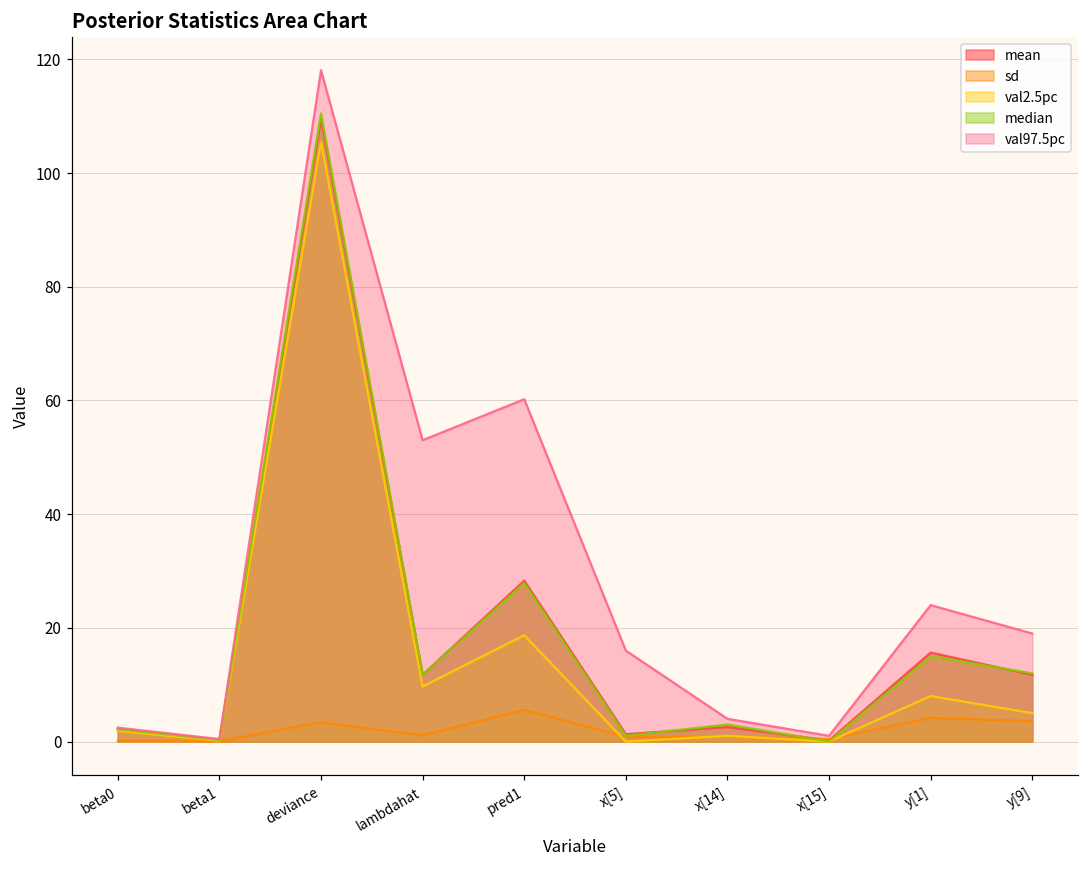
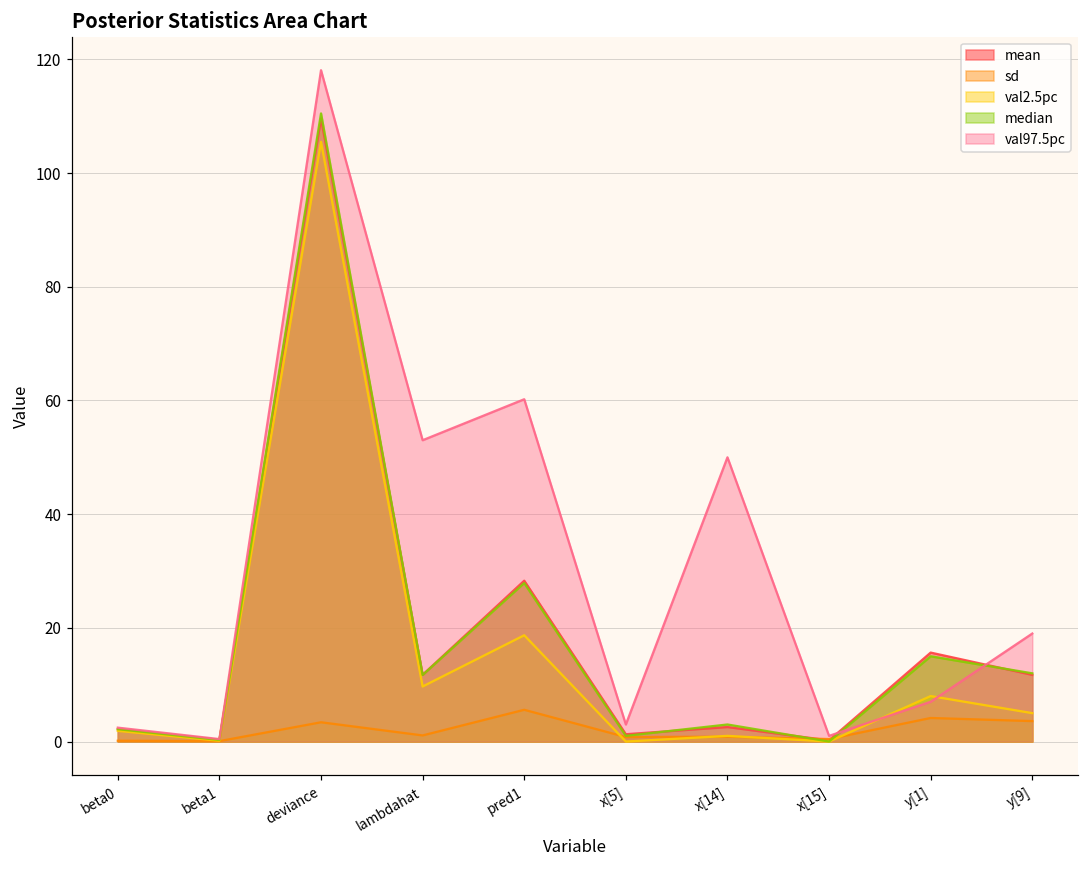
val97.5pc, x[5]: 16 -> 3
val97.5pc, x[14]: 4 -> 50
val97.5pc, y[1]: 24 -> 7
